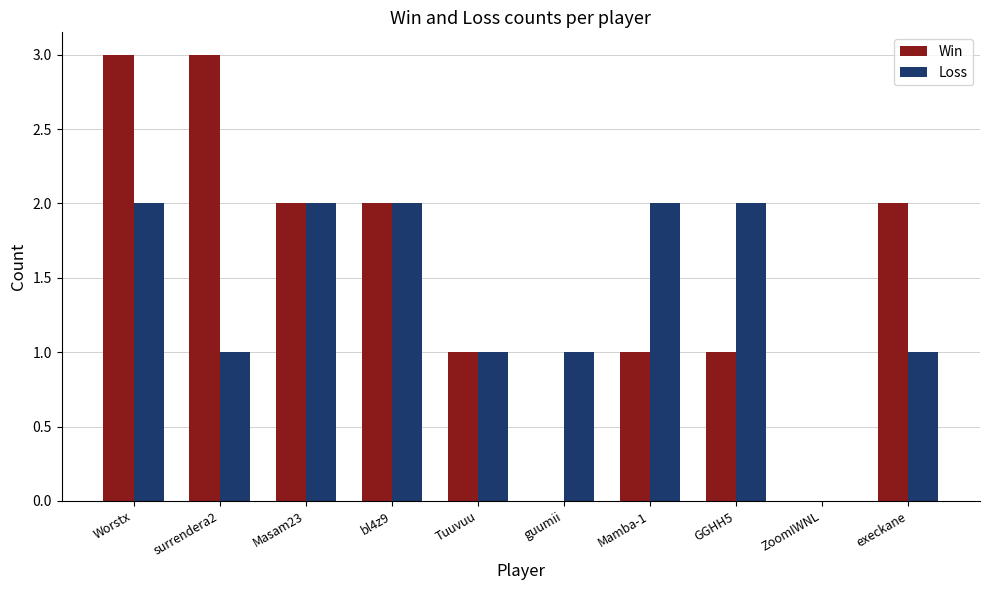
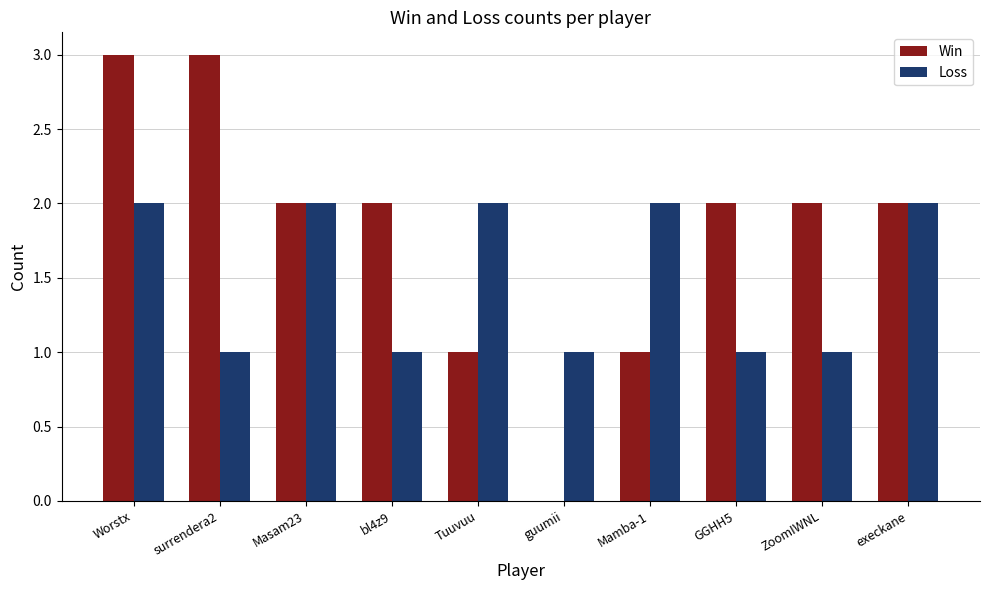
Loss, bl4z9: 2 -> 1
Loss, Tuuvuu: 1 -> 2
Win, GGHH5: 1 -> 2
Loss, GGHH5: 2 -> 1
Win, ZoomIWNL: 0 -> 2
Loss, ZoomIWNL: 0 -> 1
Loss, execkane: 1 -> 2
